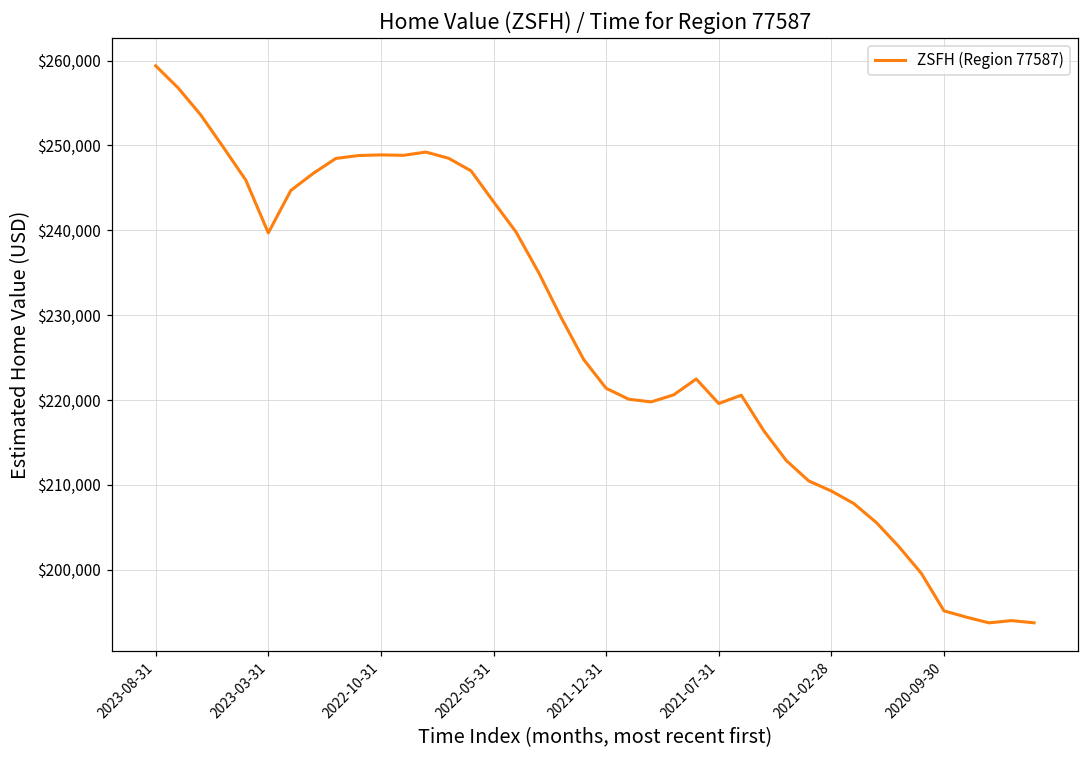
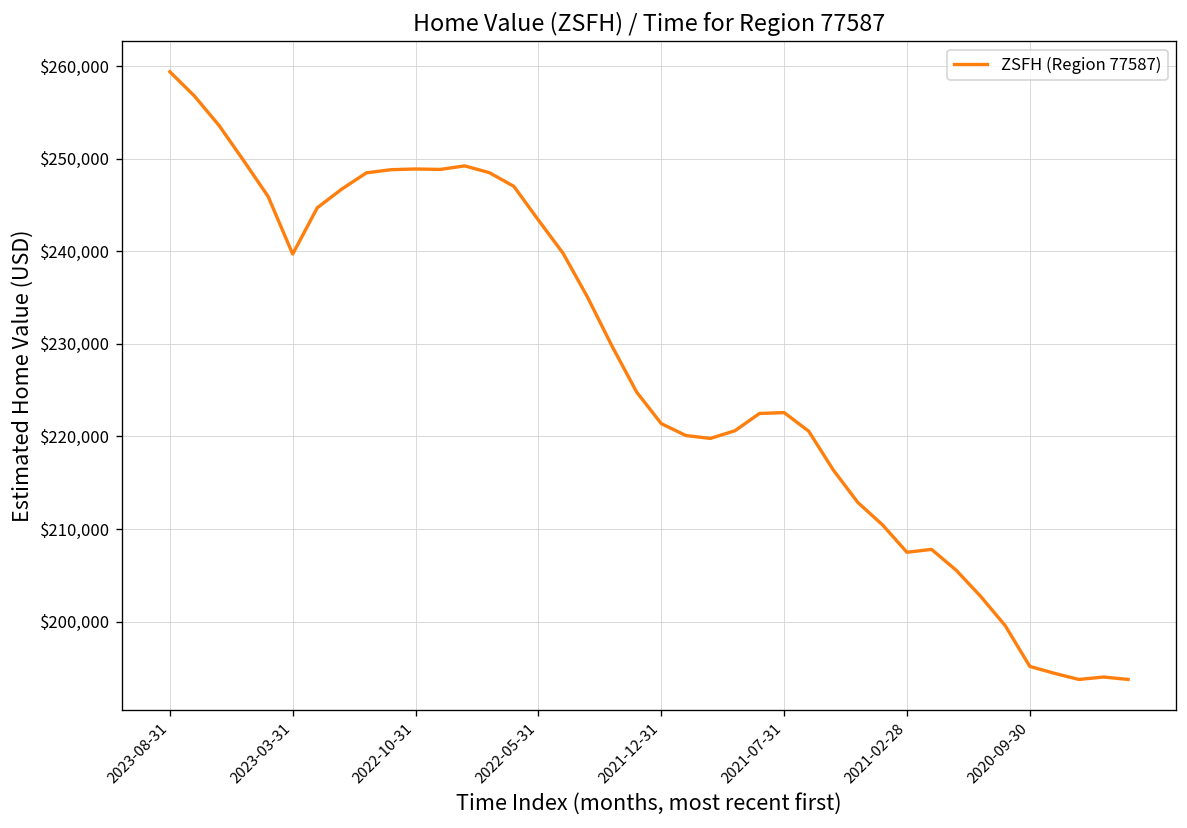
2021-07-31: $220,000 -> $223,000
2021-02-28: $209,000 -> $207,000
